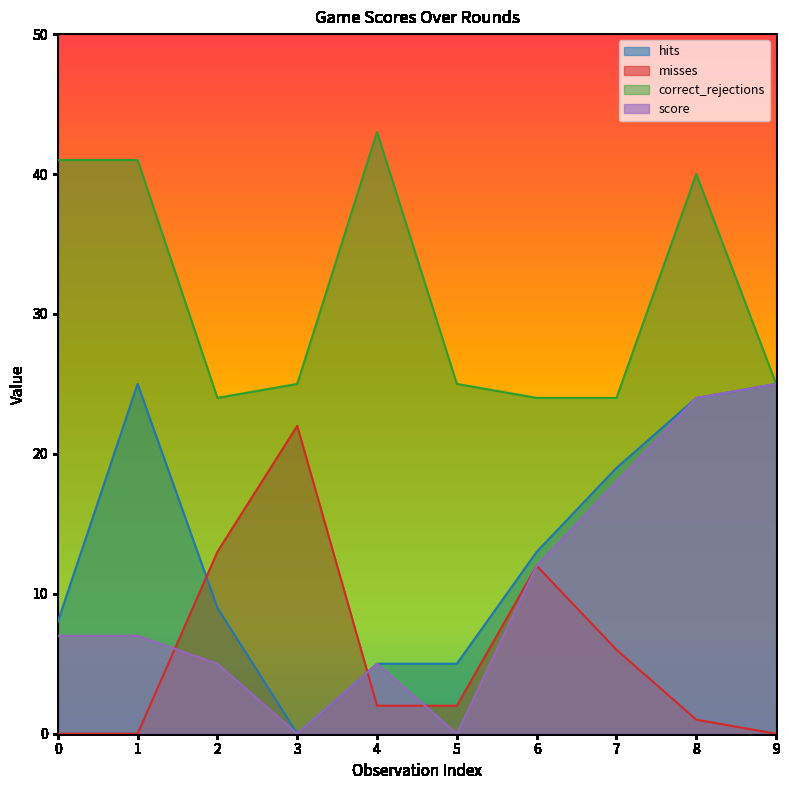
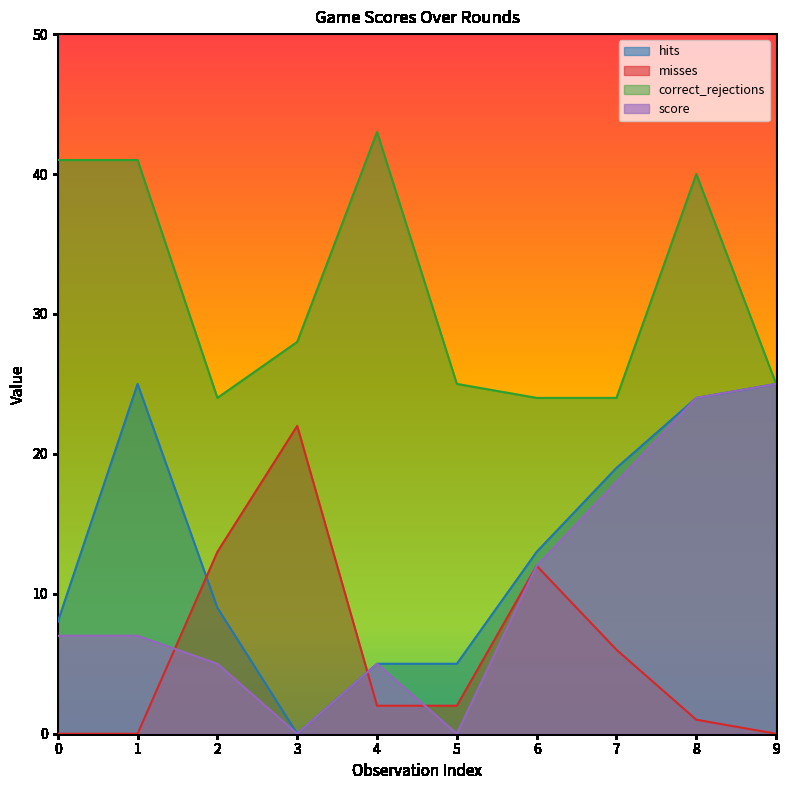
correct_rejections, 3: 25 -> 28
